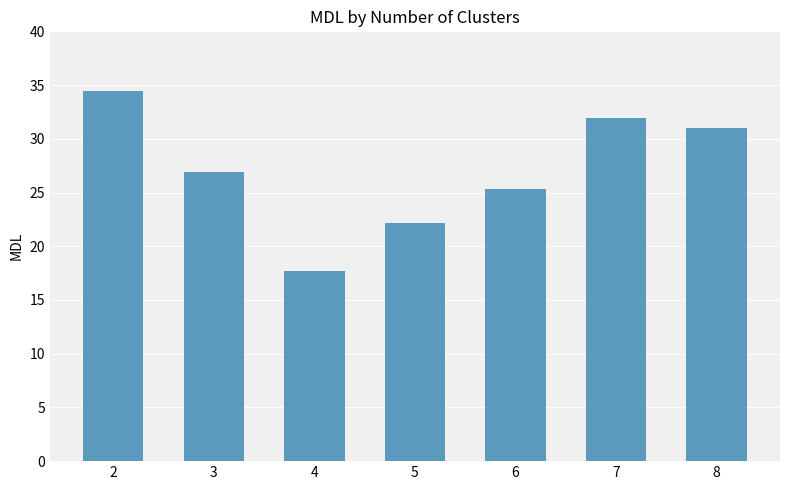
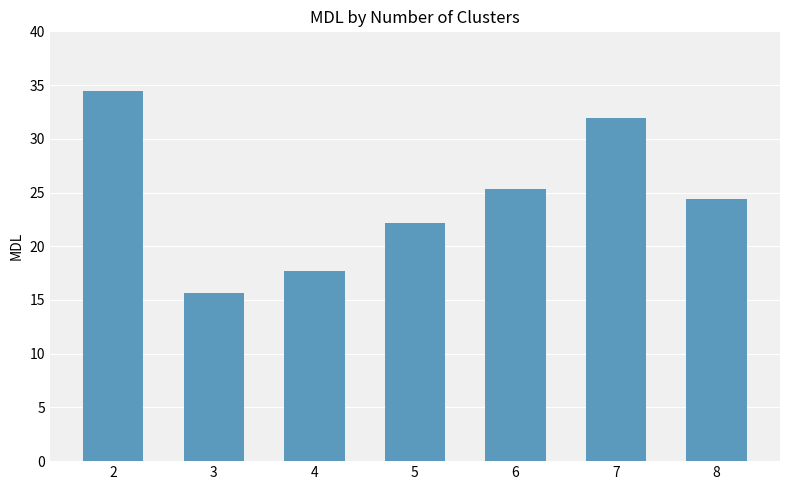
3: 26.9 -> 15.7
8: 31.1 -> 24.4
